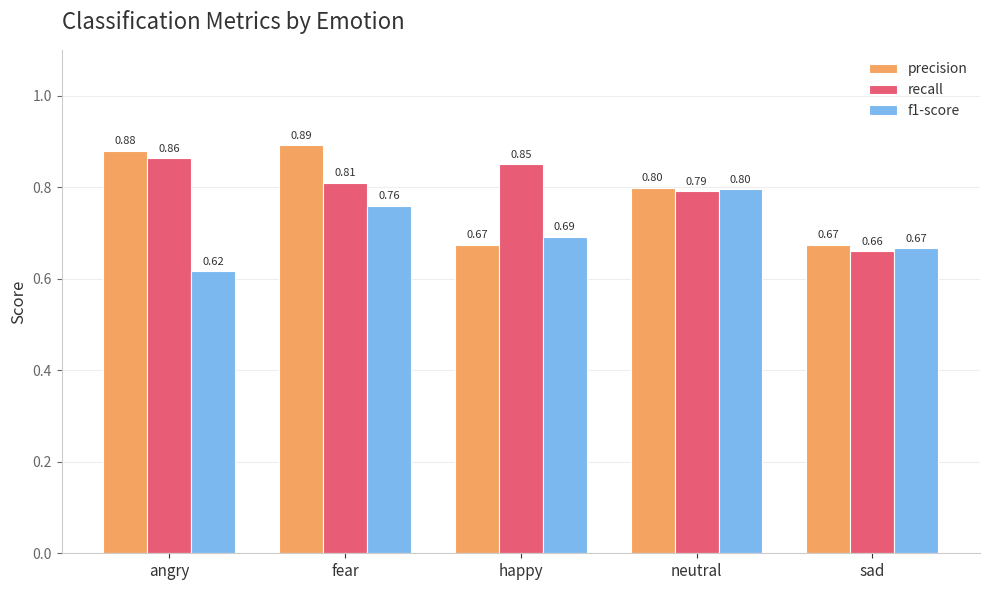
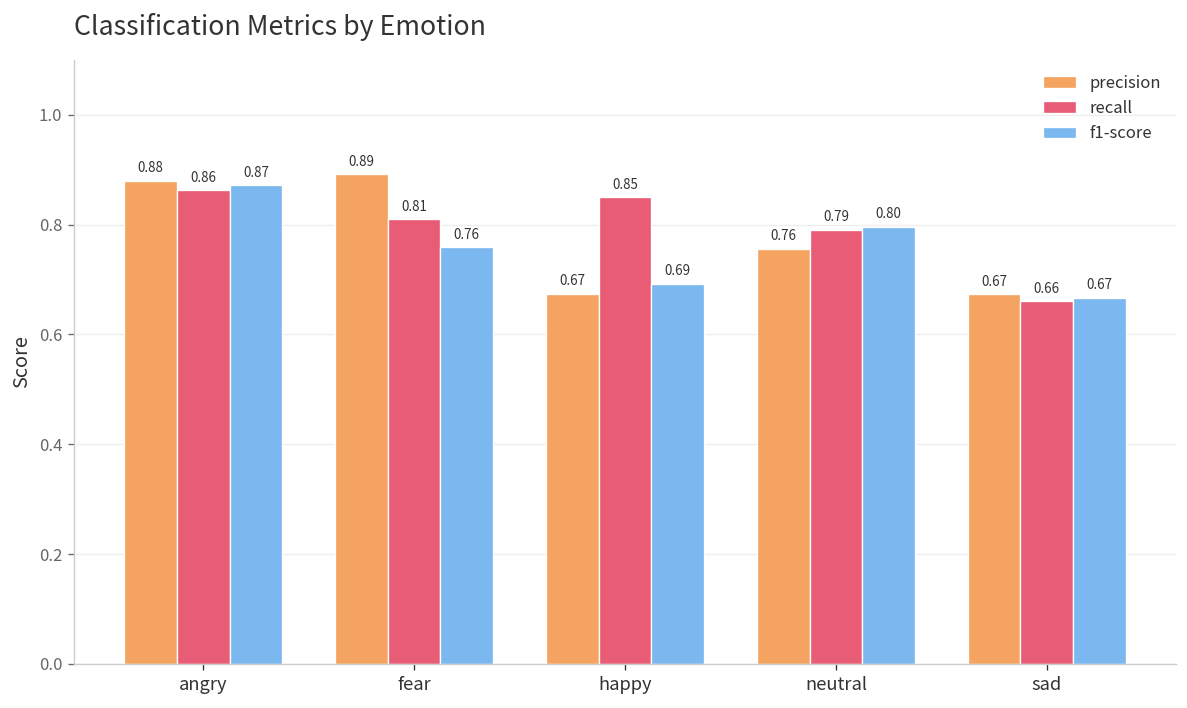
f1-score, angry: 0.62 -> 0.87
precision, neutral: 0.80 -> 0.76
